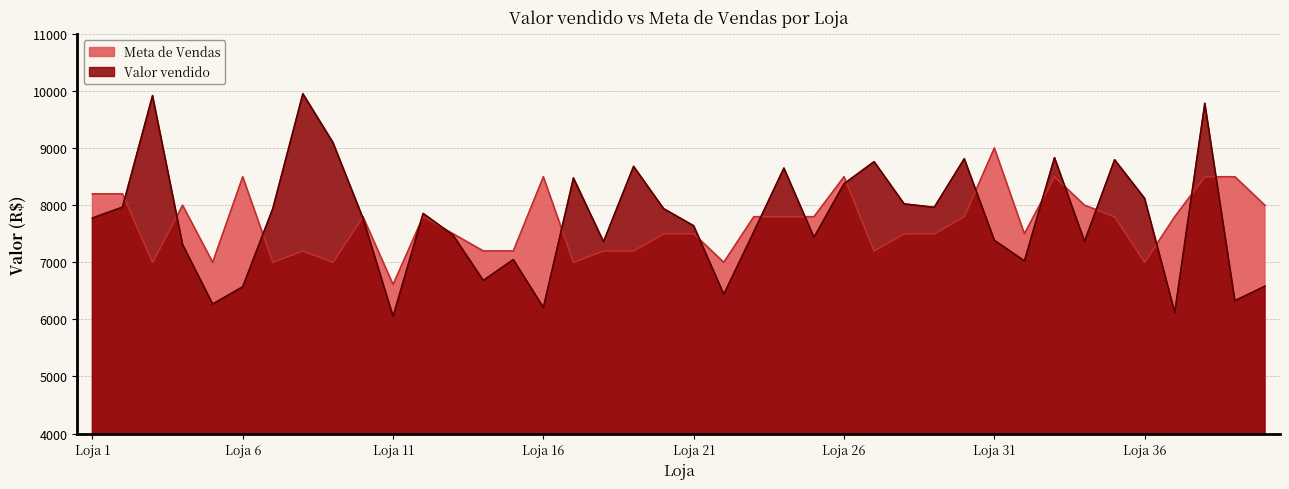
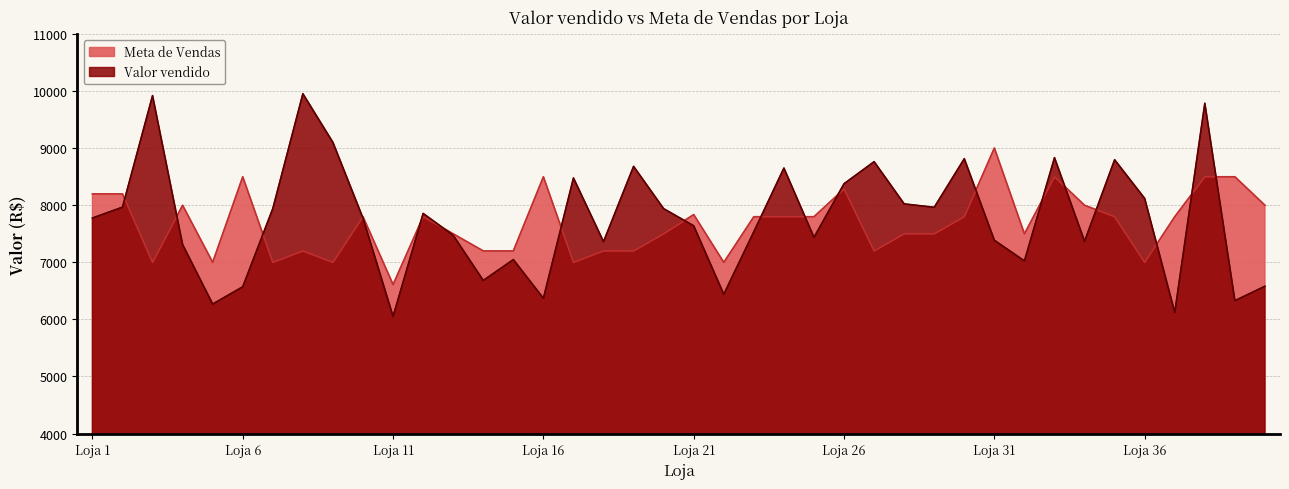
Valor vendido, Loja 16: 6200 -> 6400
Meta de Vendas, Loja 21: 7500 -> 7800
Meta de Vendas, Loja 26: 8500 -> 8300
